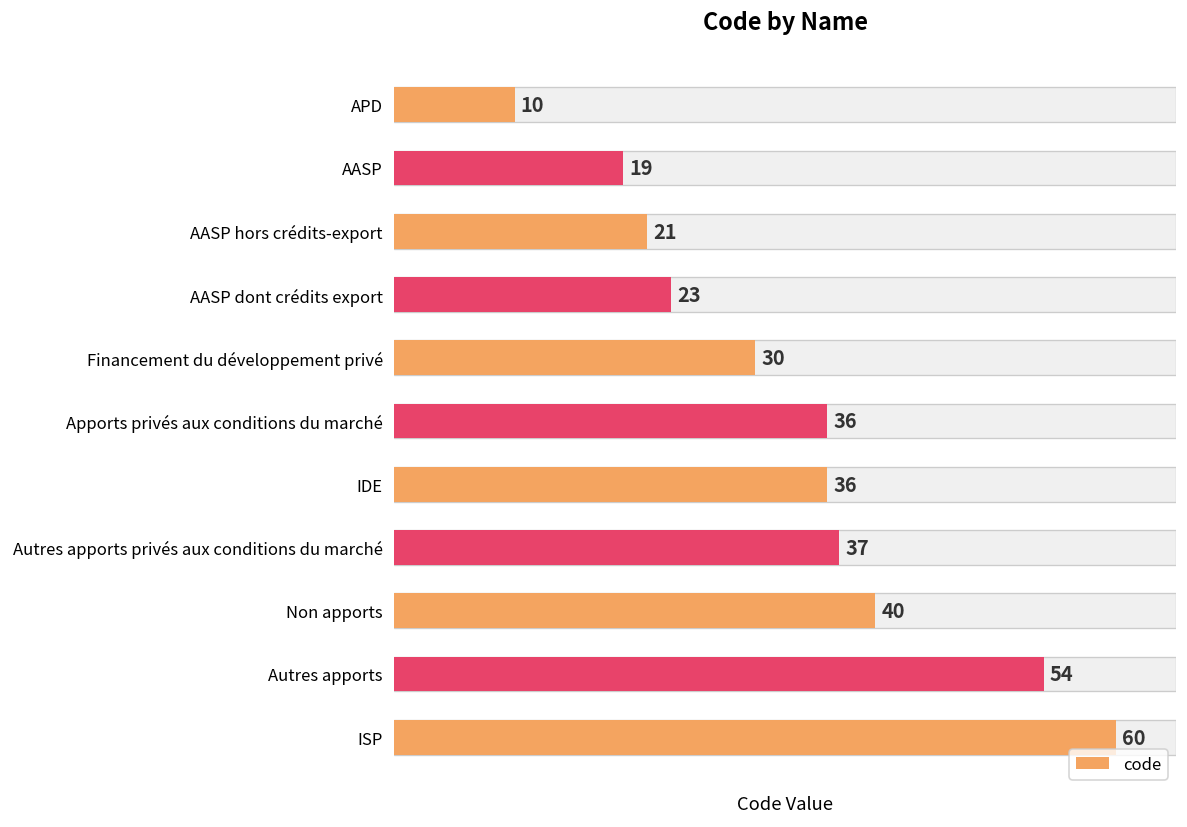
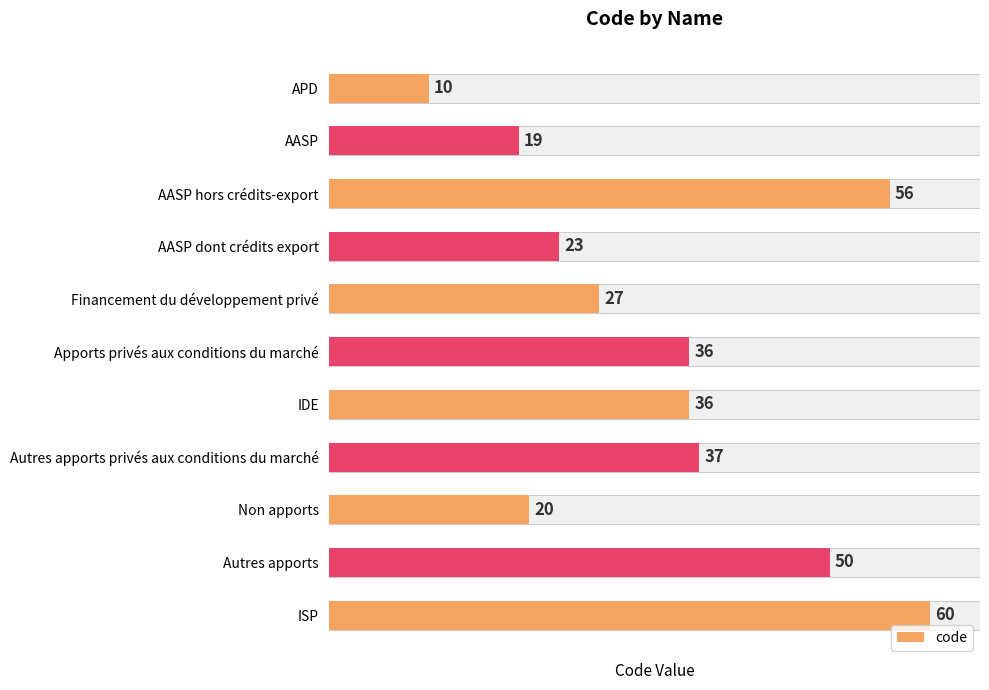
code, AASP hors crédits-export: 21 -> 56
code, Financement du développement privé: 30 -> 27
code, Non apports: 40 -> 20
code, Autres apports: 54 -> 50
